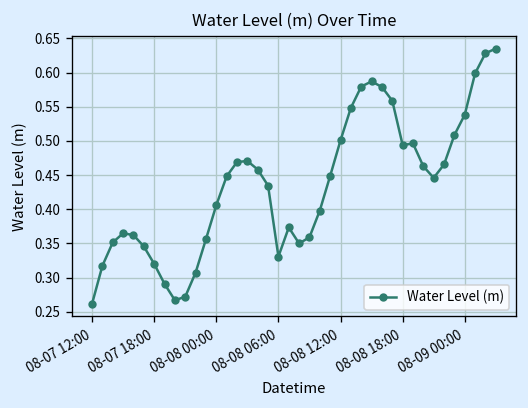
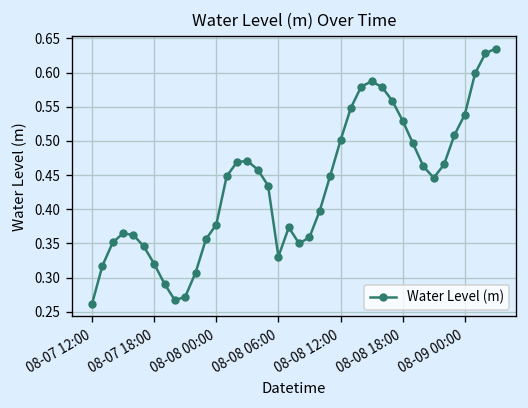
08-08 00:00: 0.41 -> 0.38
08-08 18:00: 0.49 -> 0.53
